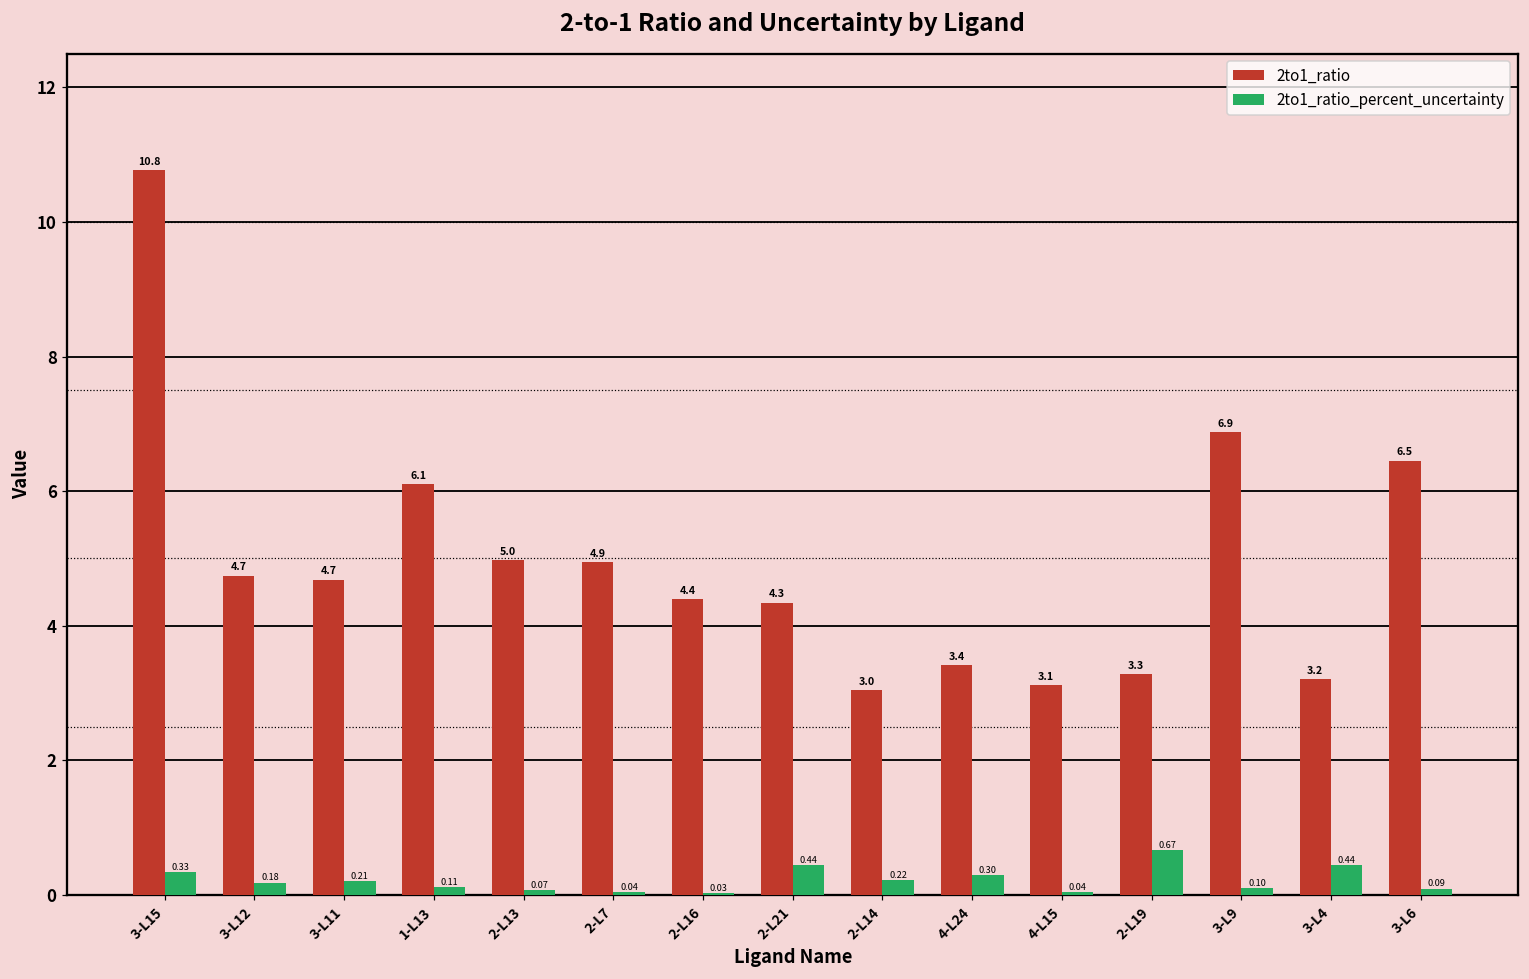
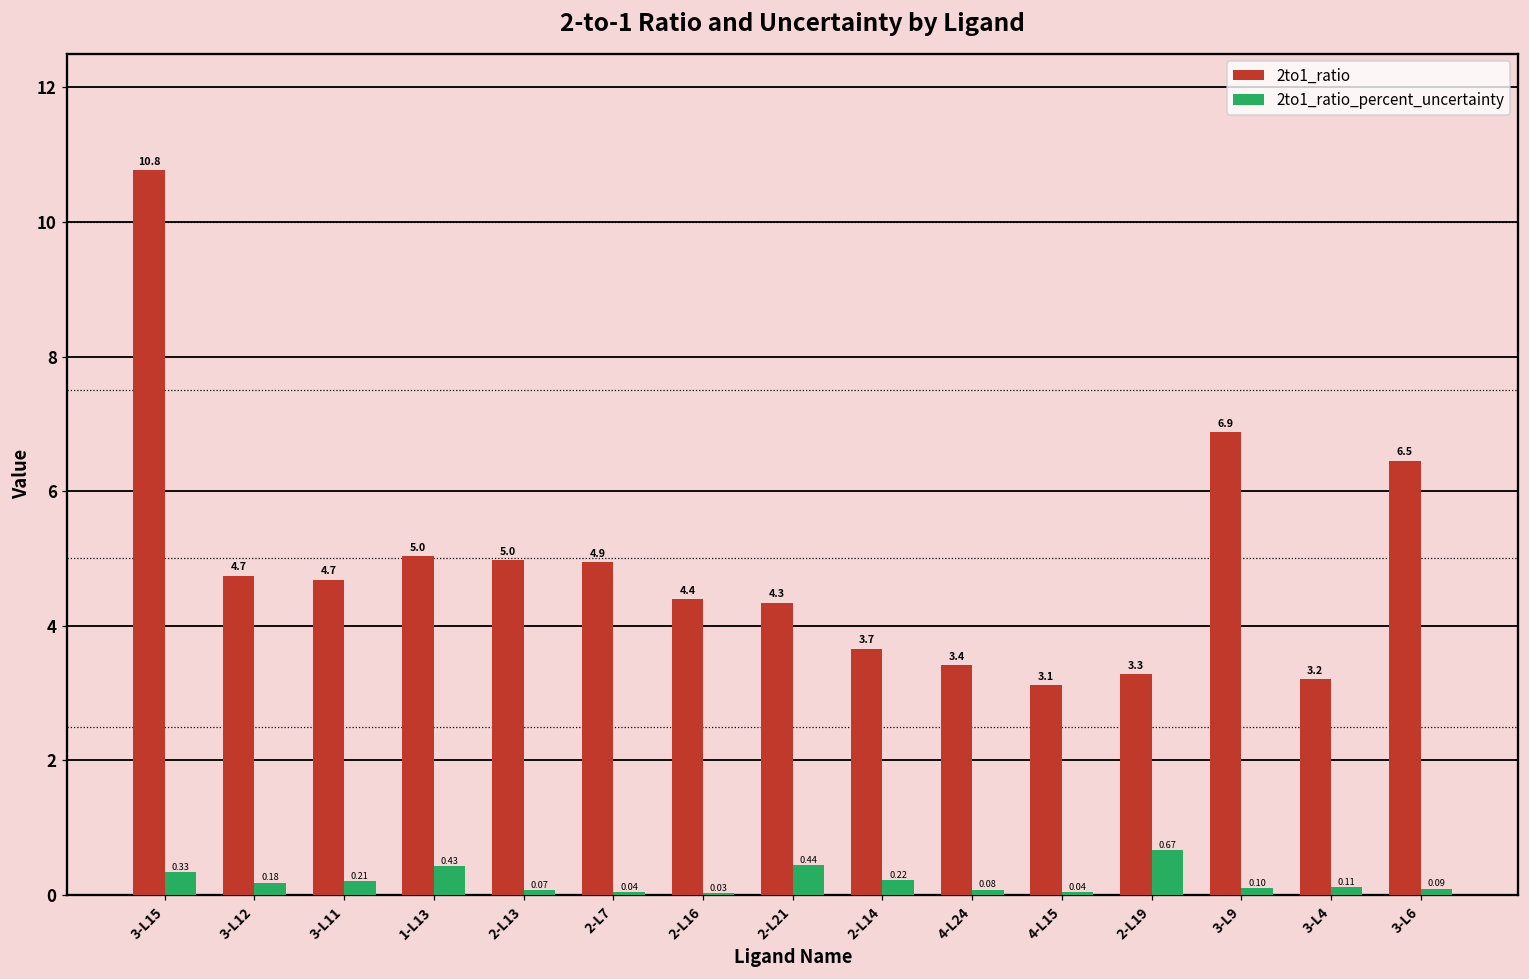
2to1_ratio, 1-L13: 6.1 -> 5.0
2to1_ratio_percent_uncertainty, 1-L13: 0.11 -> 0.43
2to1_ratio, 2-L14: 3.0 -> 3.7
2to1_ratio_percent_uncertainty, 4-L24: 0.30 -> 0.08
2to1_ratio_percent_uncertainty, 3-L4: 0.44 -> 0.11
